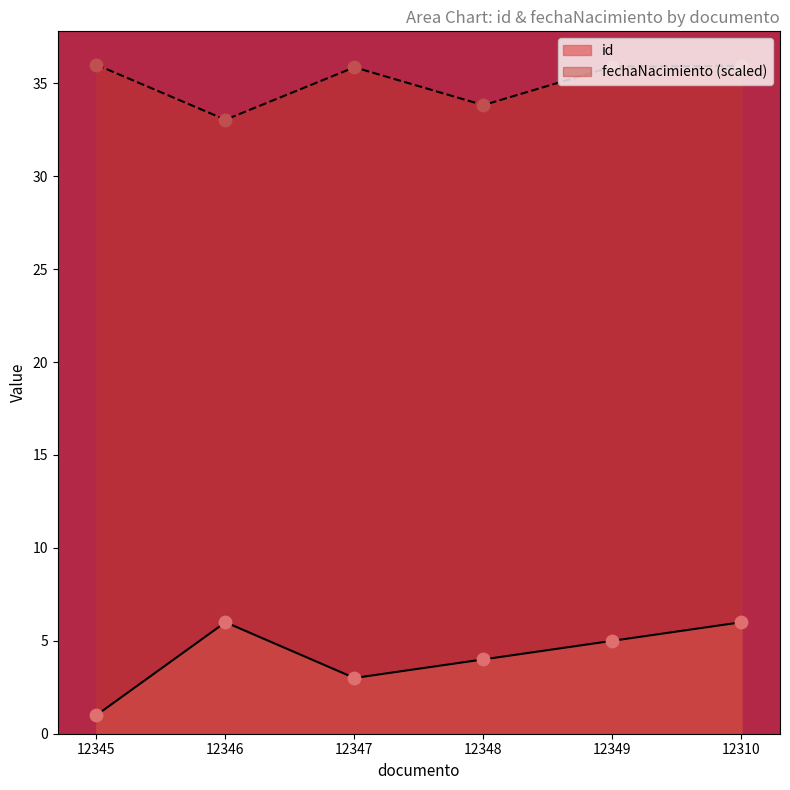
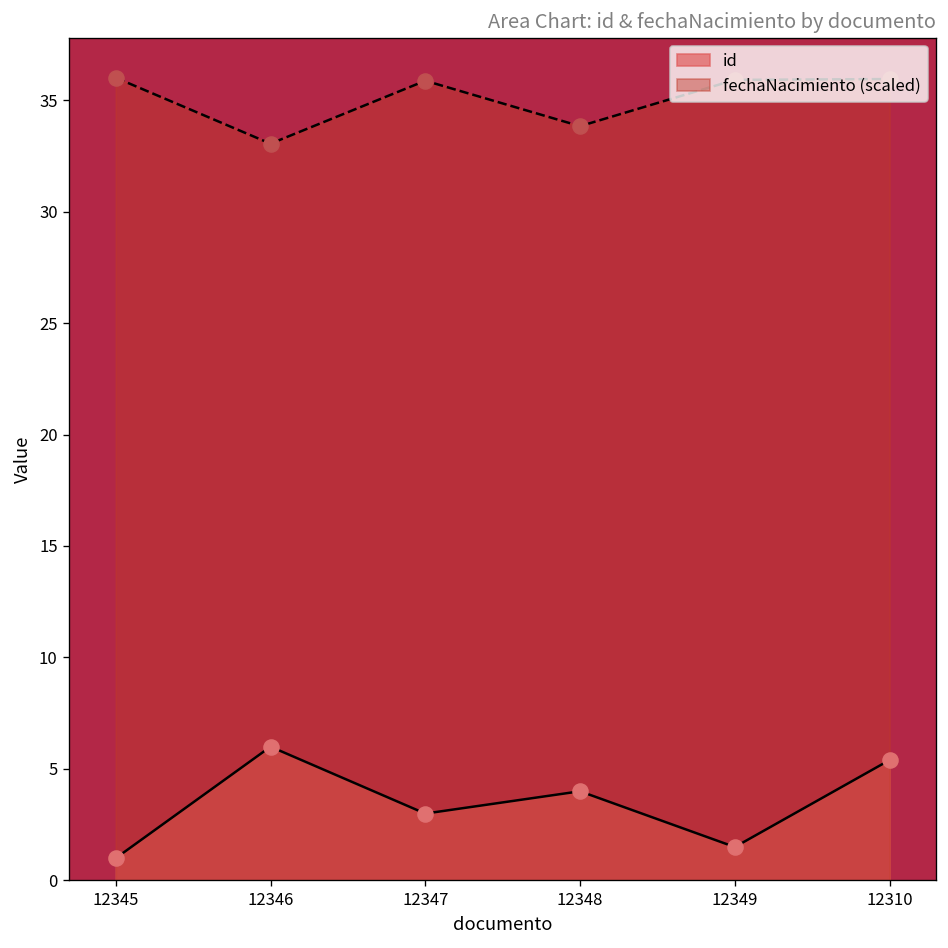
id, 12349: 5.0 -> 1.5
id, 12310: 6.0 -> 5.4
